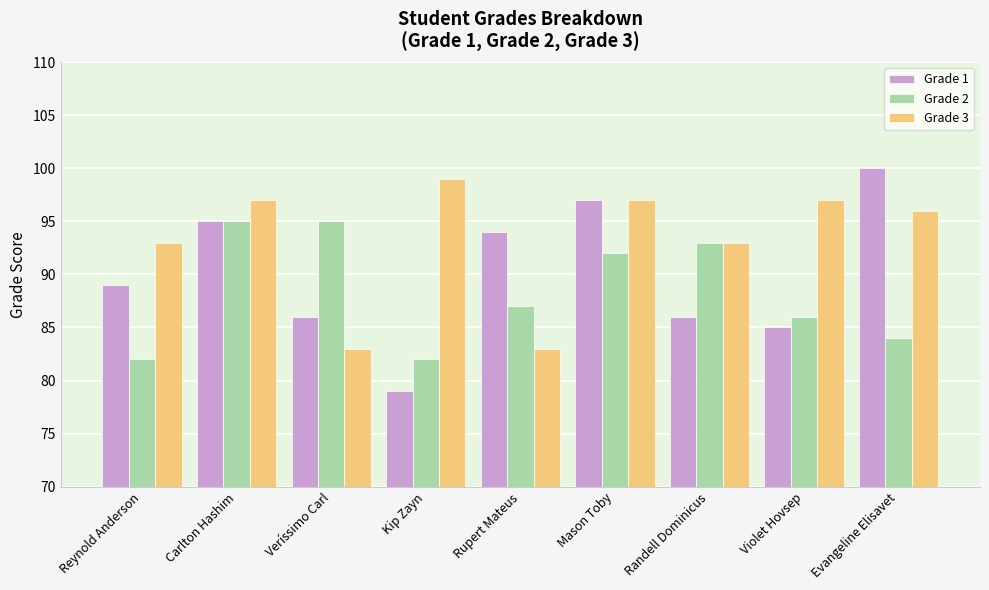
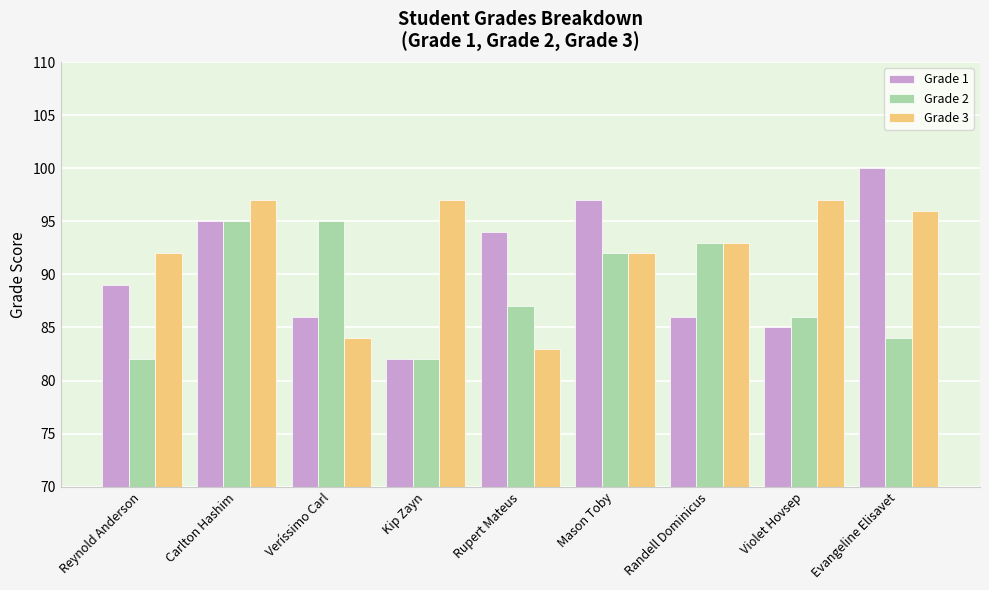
Grade 3, Reynold Anderson: 93 -> 92
Grade 3, Veríssimo Carl: 83 -> 84
Grade 1, Kip Zayn: 79 -> 82
Grade 3, Kip Zayn: 99 -> 97
Grade 3, Mason Toby: 97 -> 92
